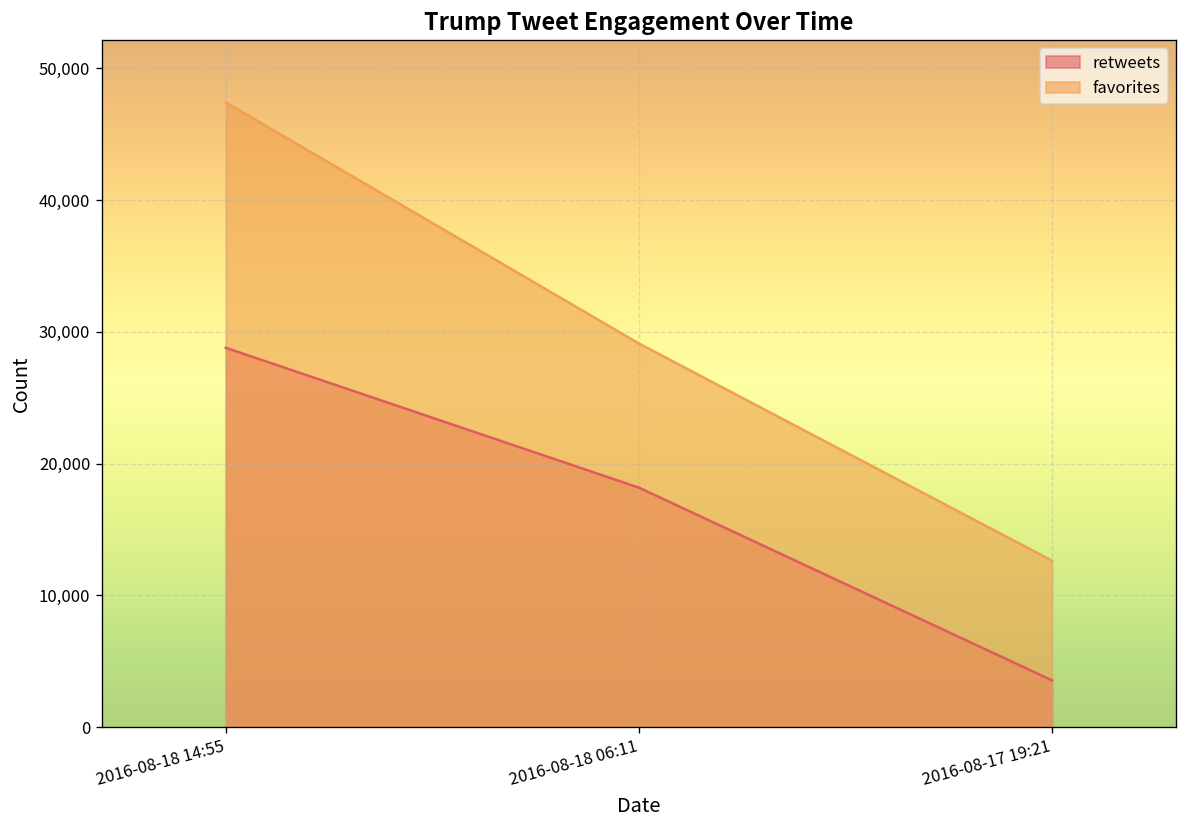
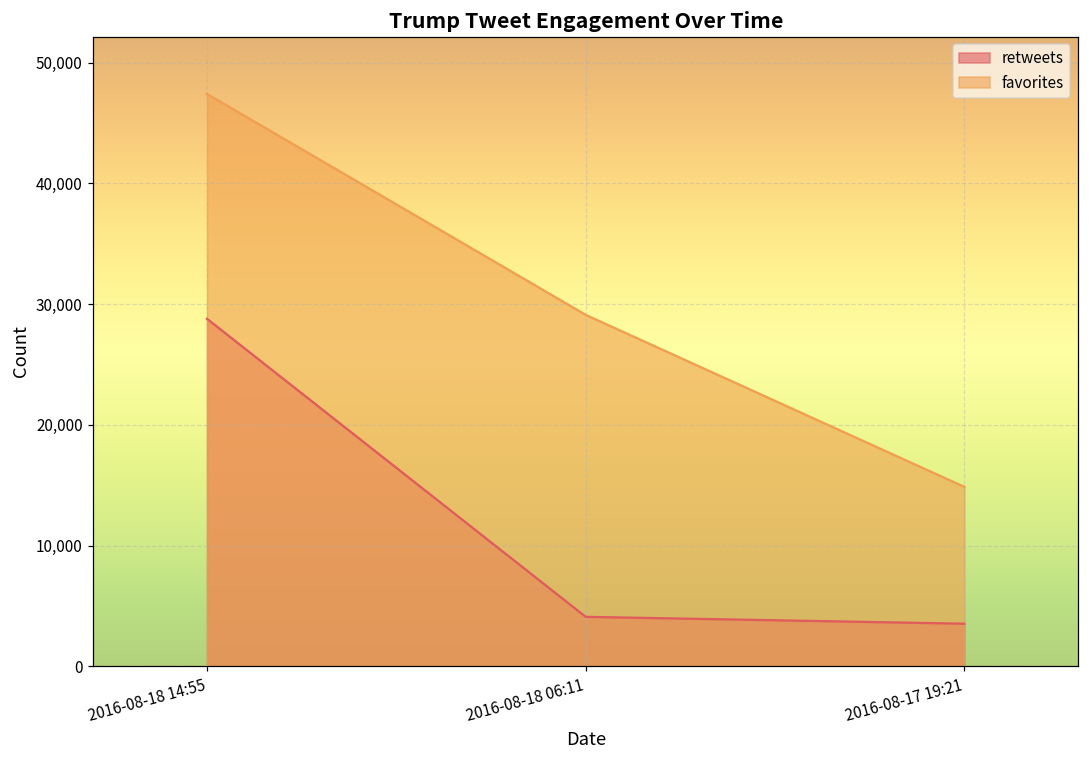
retweets, 2016-08-18 06:11: 18,200 -> 4,100
favorites, 2016-08-17 19:21: 12,600 -> 14,900
